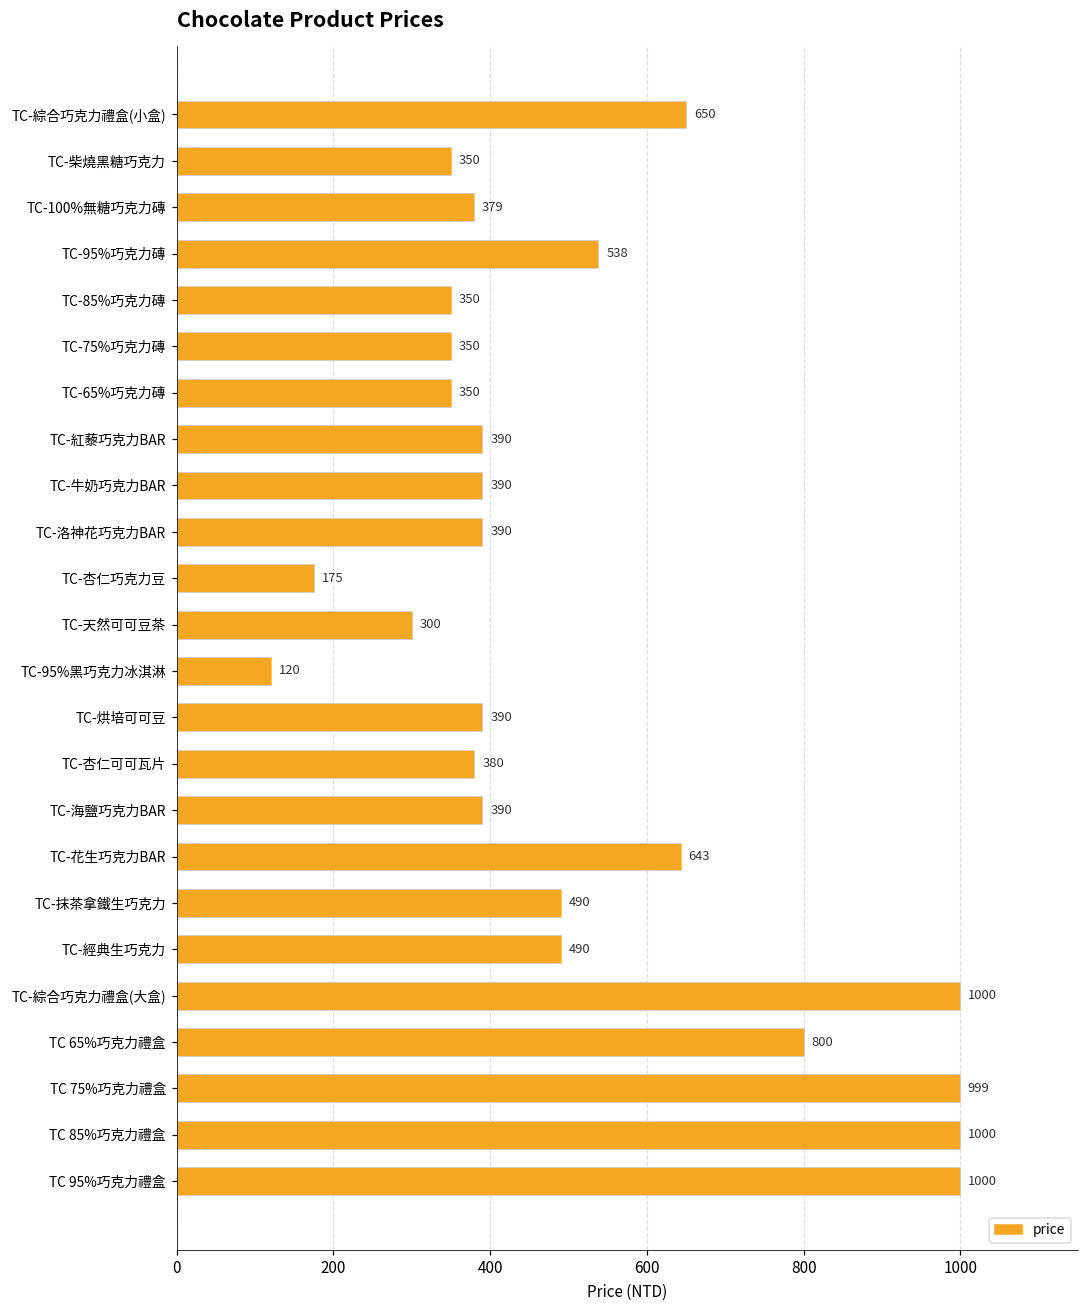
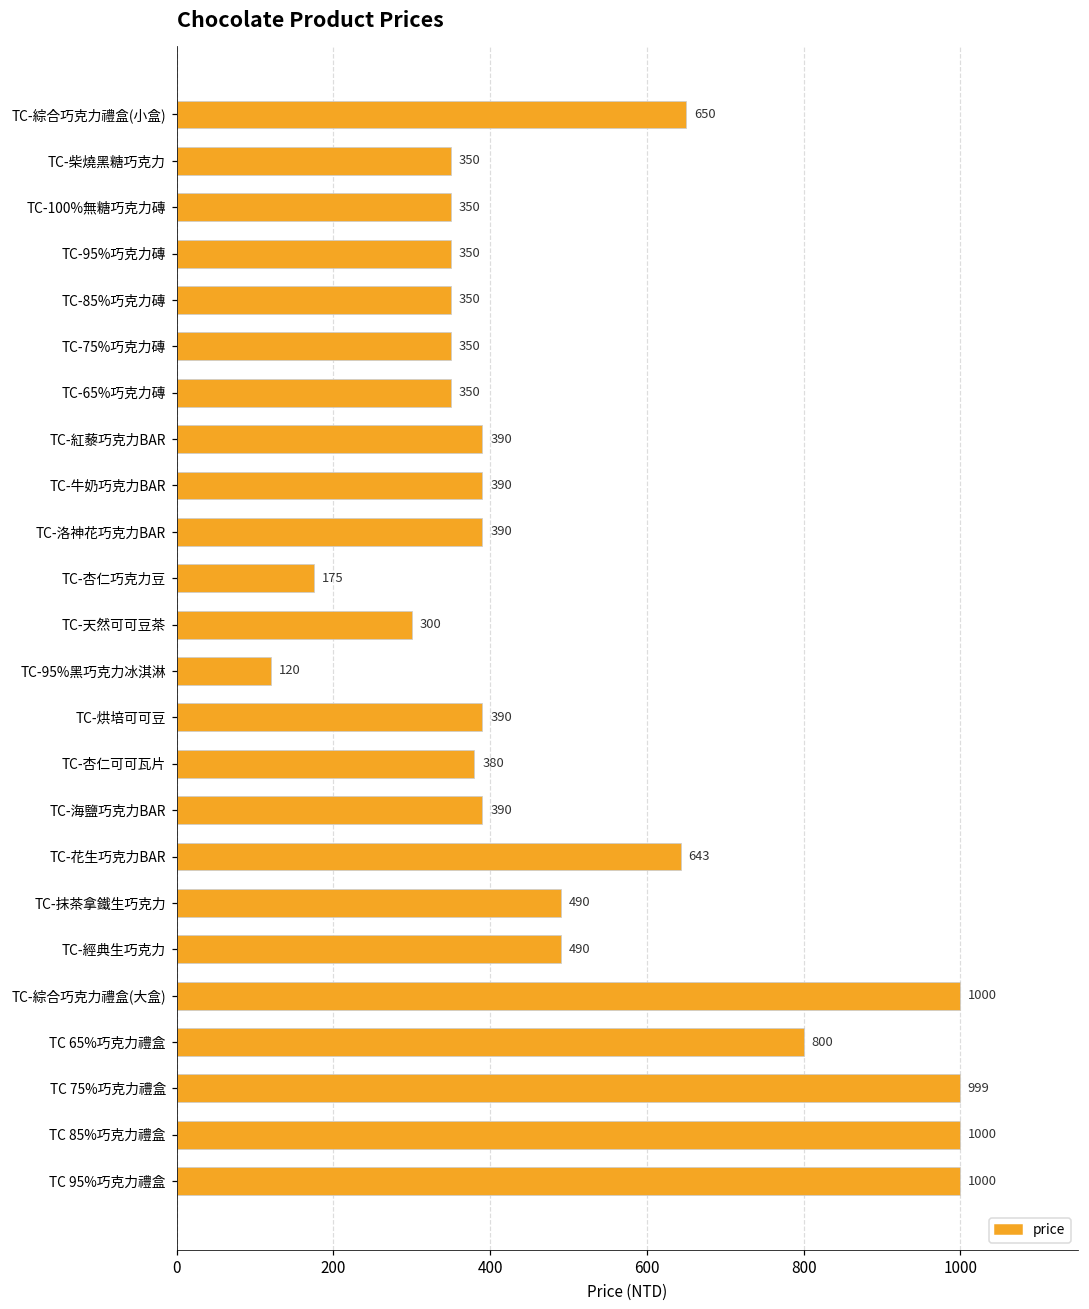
TC-100%無糖巧克力磚: 379 -> 350
TC-95%巧克力磚: 538 -> 350
